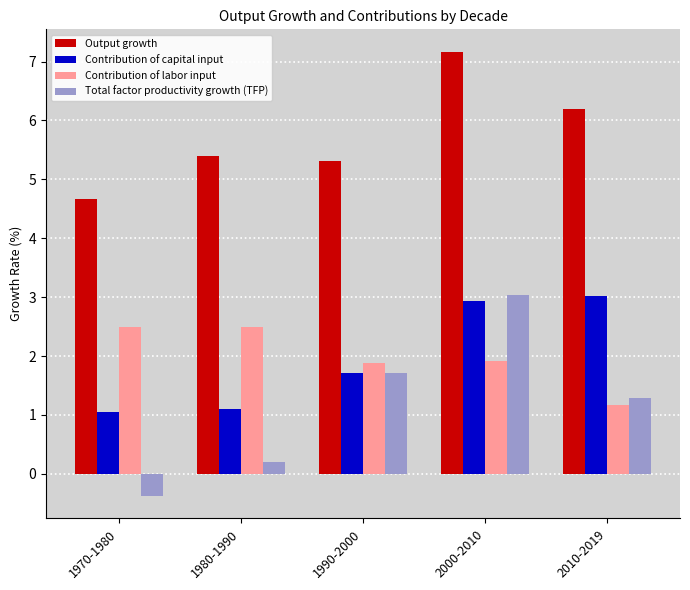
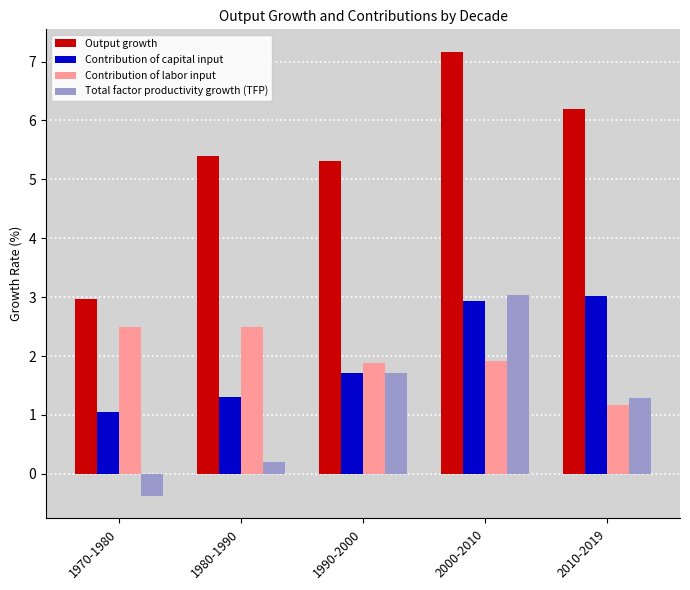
Output growth, 1970-1980: 4.7 -> 3.0
Contribution of capital input, 1980-1990: 1.1 -> 1.3
